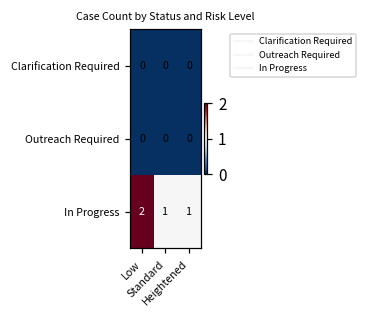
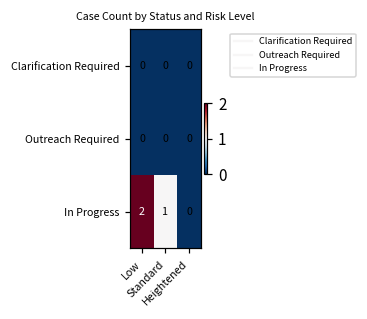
In Progress, Heightened: 1 -> 0
